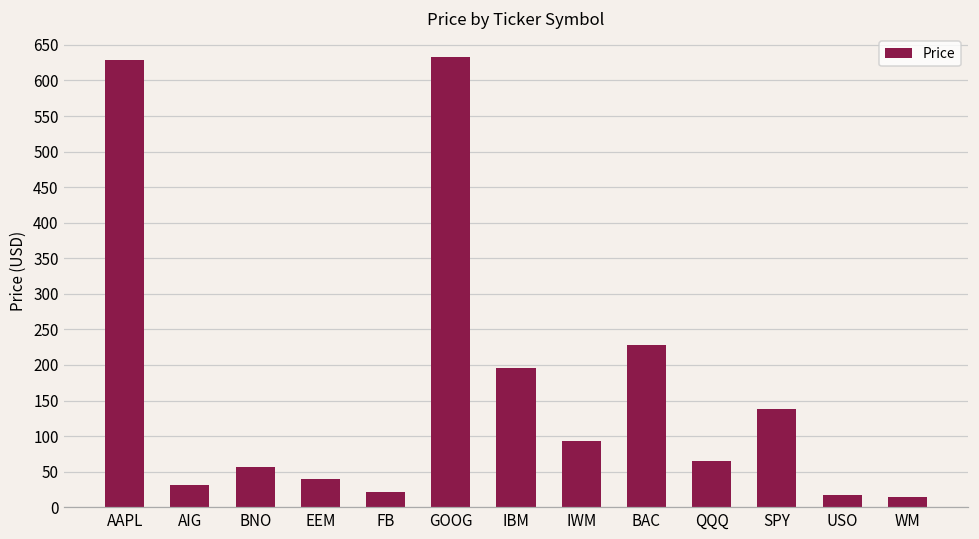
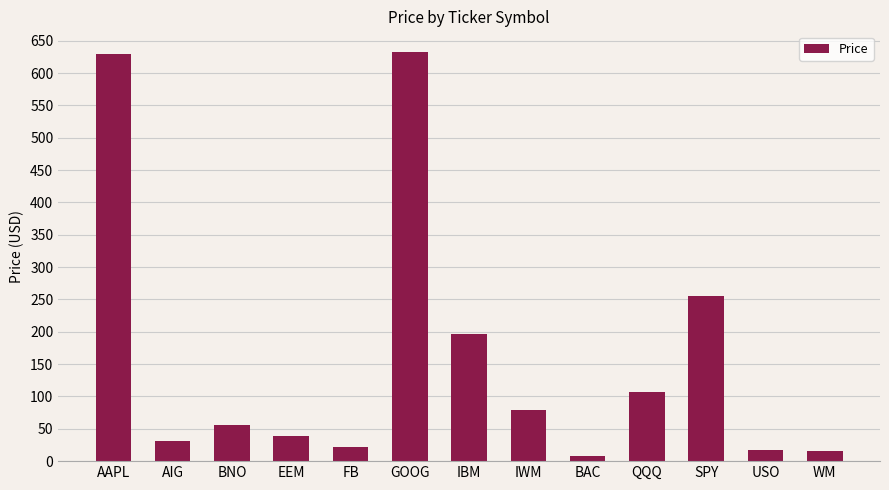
IWM: 90 -> 80
BAC: 230 -> 10
QQQ: 60 -> 110
SPY: 140 -> 260
